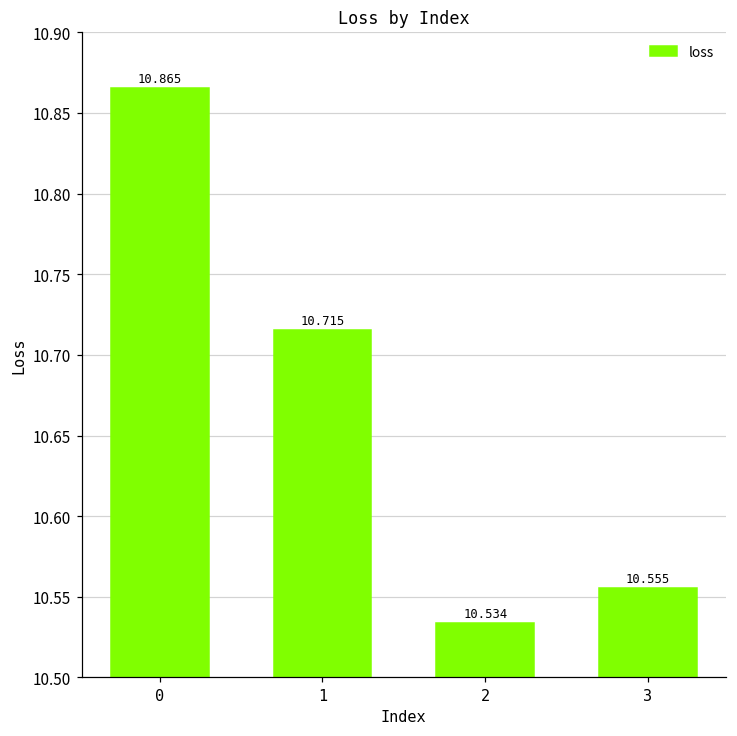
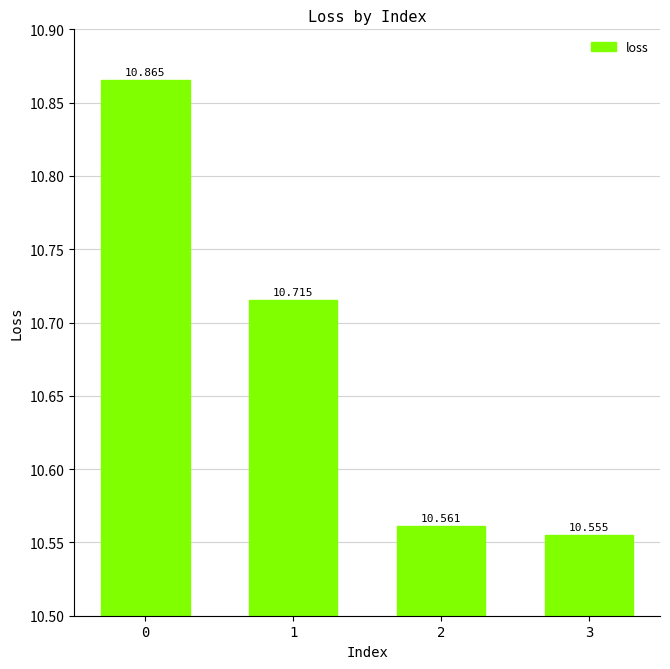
2: 10.534 -> 10.561
